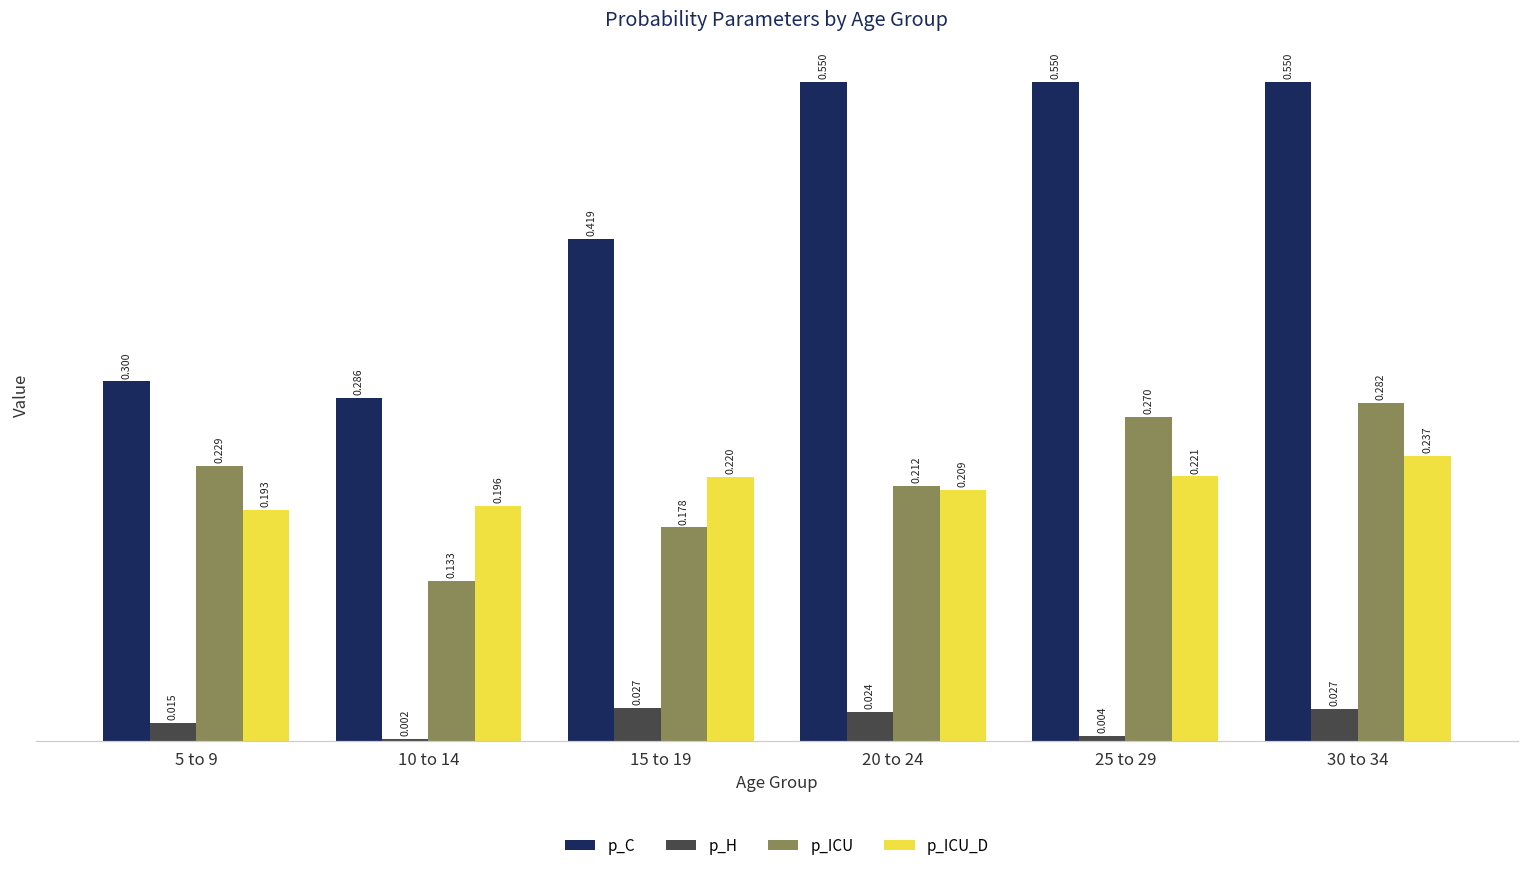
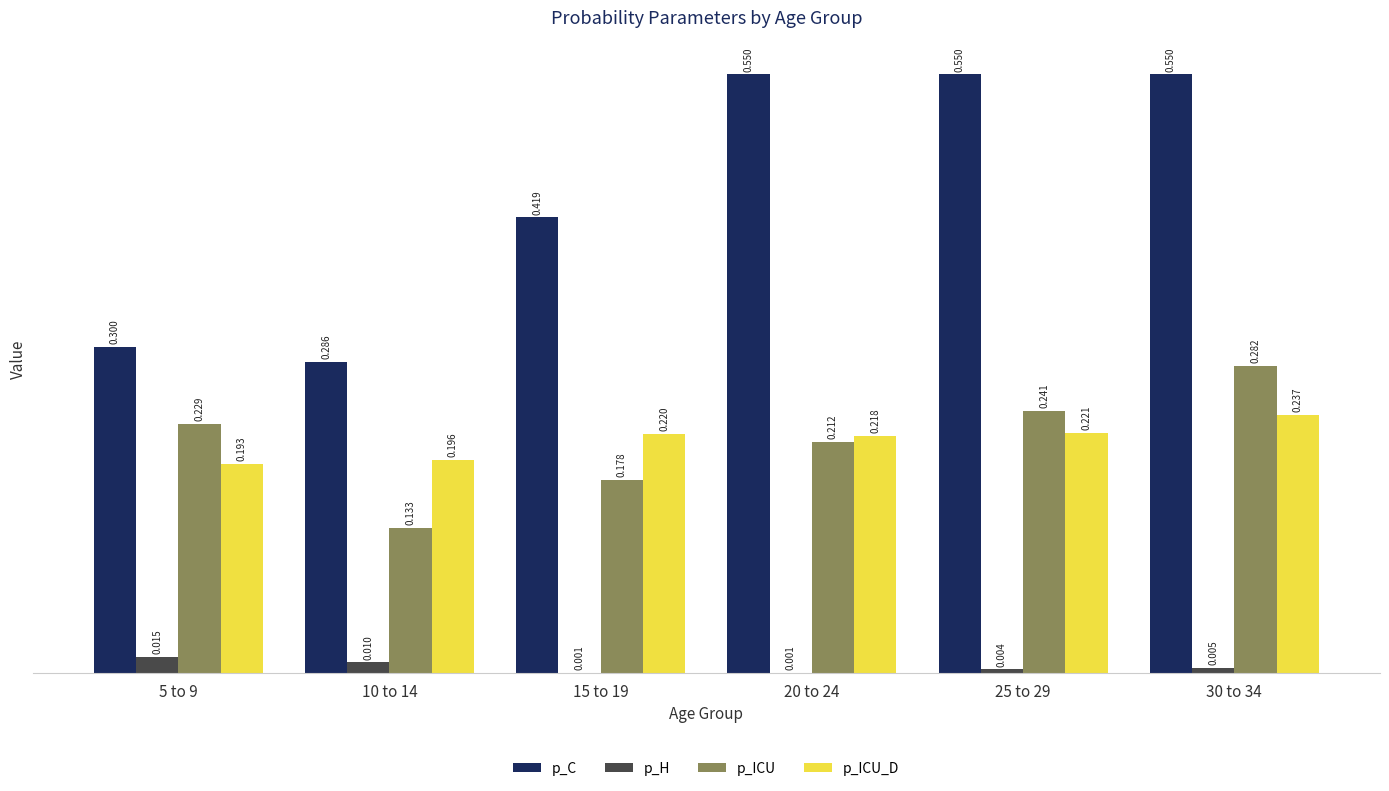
p_H, 10 to 14: 0.002 -> 0.010
p_H, 15 to 19: 0.027 -> 0.001
p_H, 20 to 24: 0.024 -> 0.001
p_ICU_D, 20 to 24: 0.209 -> 0.218
p_ICU, 25 to 29: 0.270 -> 0.241
p_H, 30 to 34: 0.027 -> 0.005
